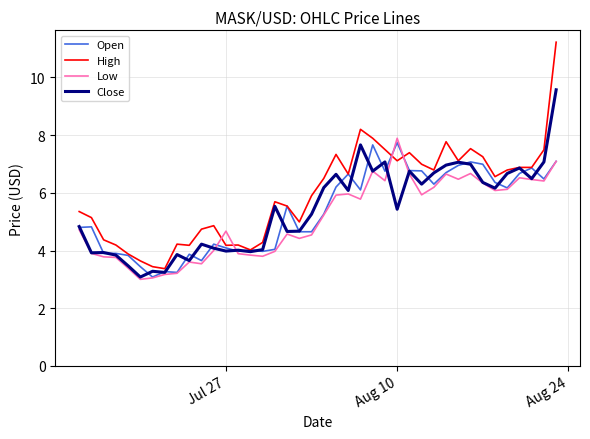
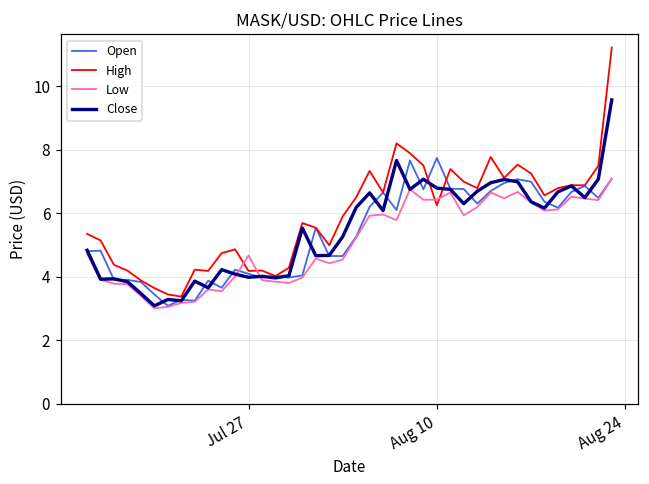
High, Aug 10: 7.1 -> 6.3
Low, Aug 10: 7.9 -> 6.4
Close, Aug 10: 5.4 -> 6.8
